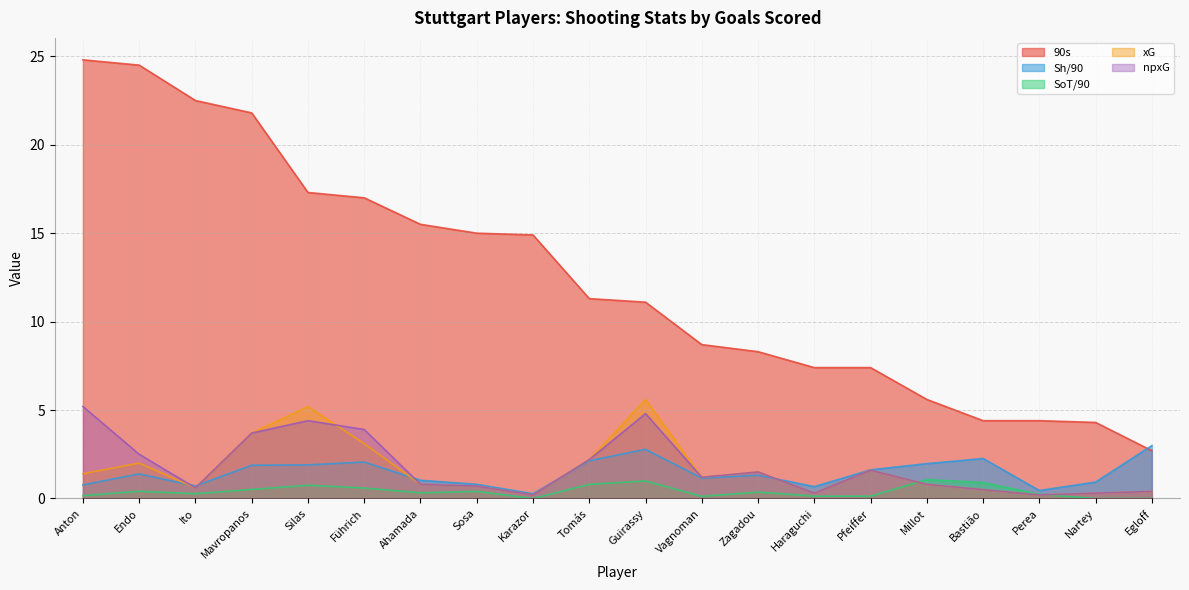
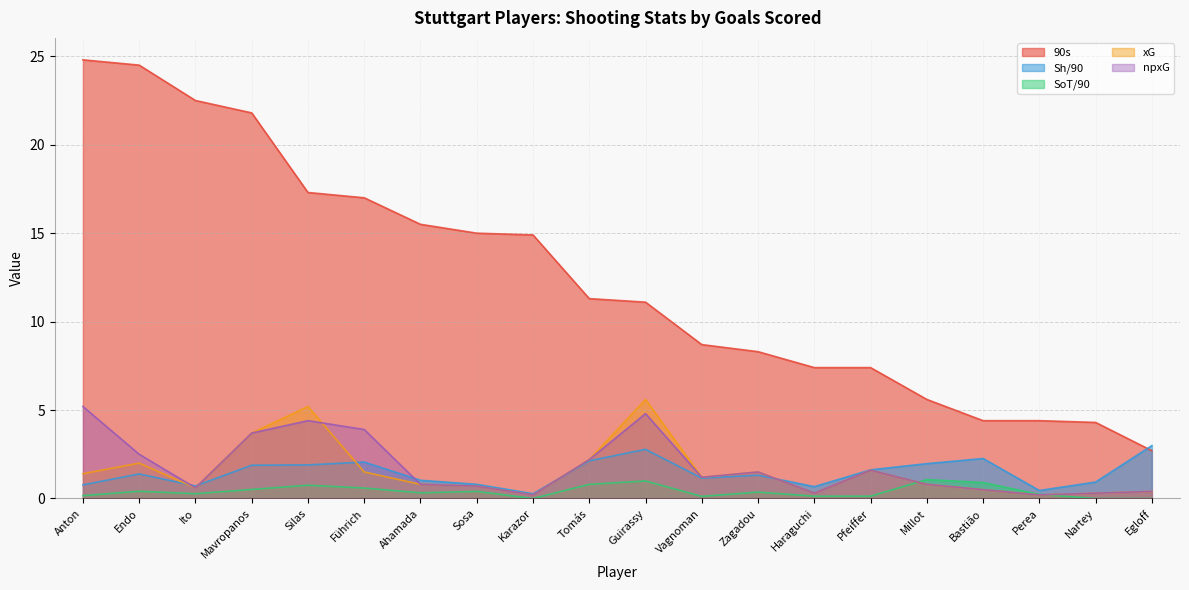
xG, Führich: 3.1 -> 1.5
